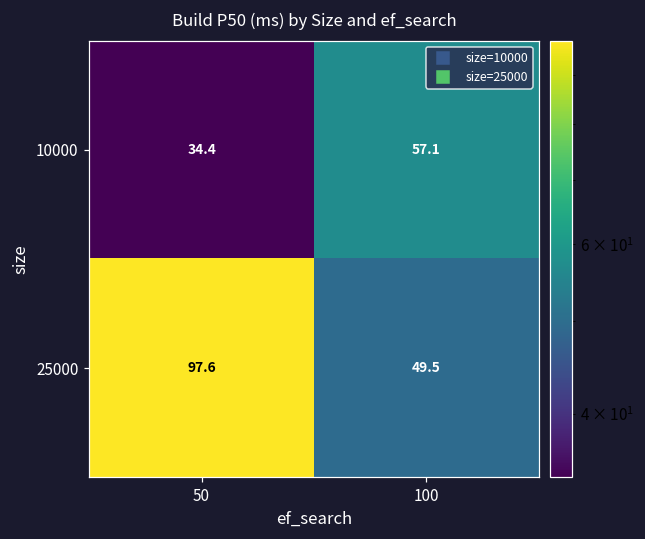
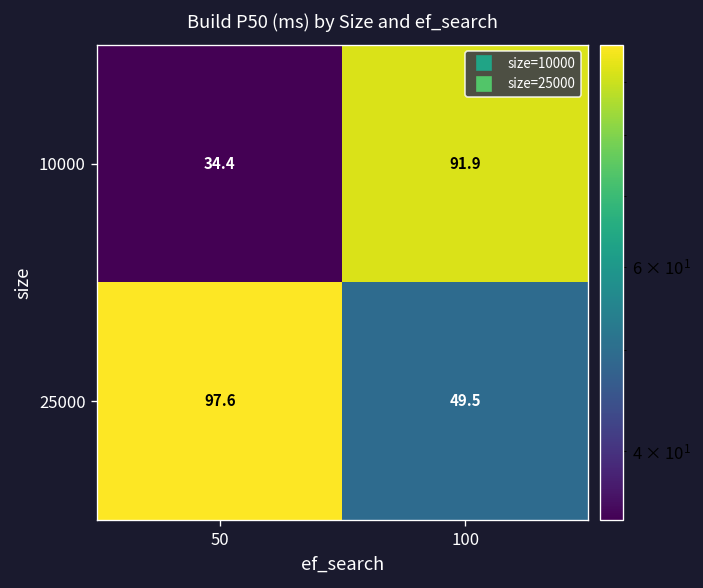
10000, 100: 57.1 -> 91.9
